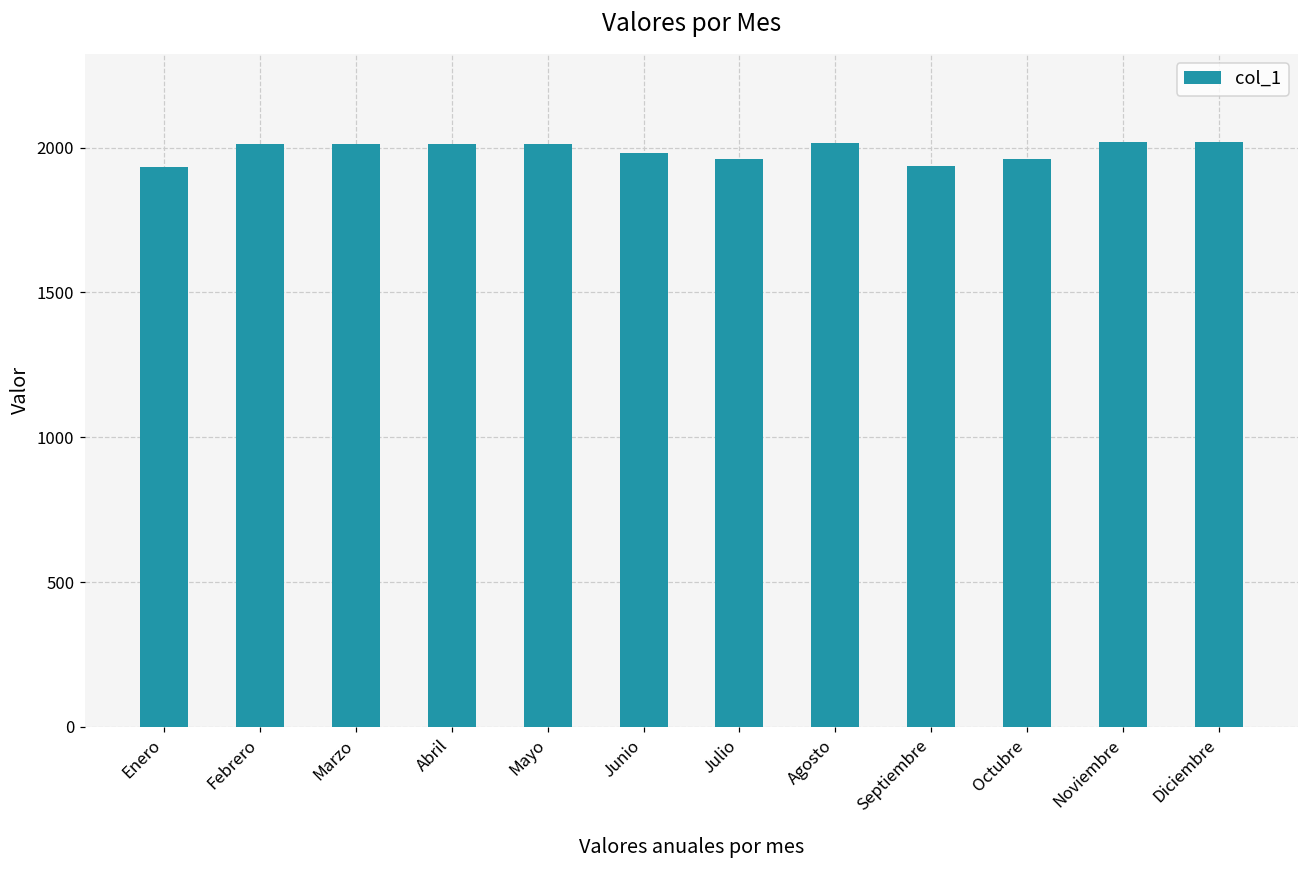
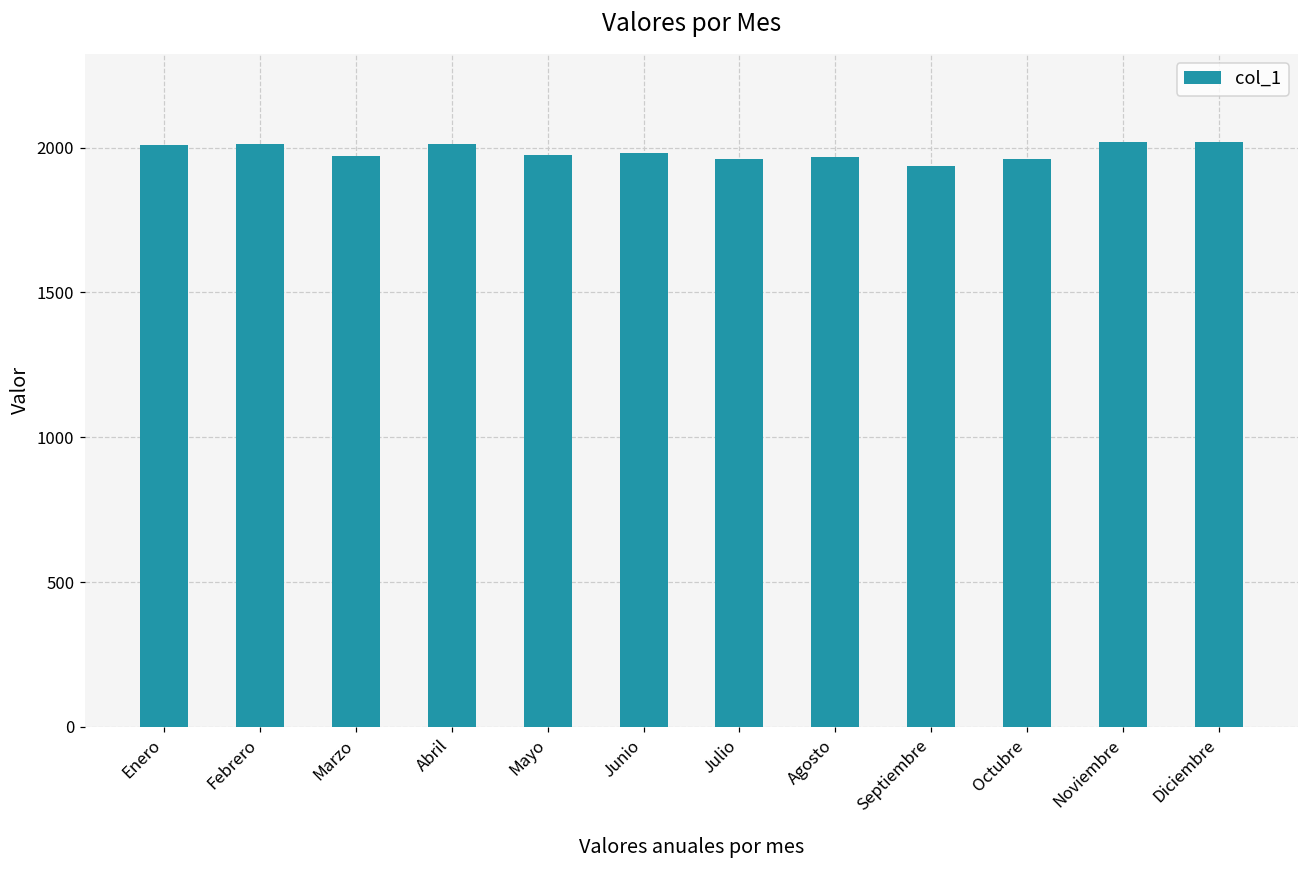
Enero: 1930 -> 2010
Marzo: 2010 -> 1970
Mayo: 2010 -> 1970
Agosto: 2020 -> 1970
